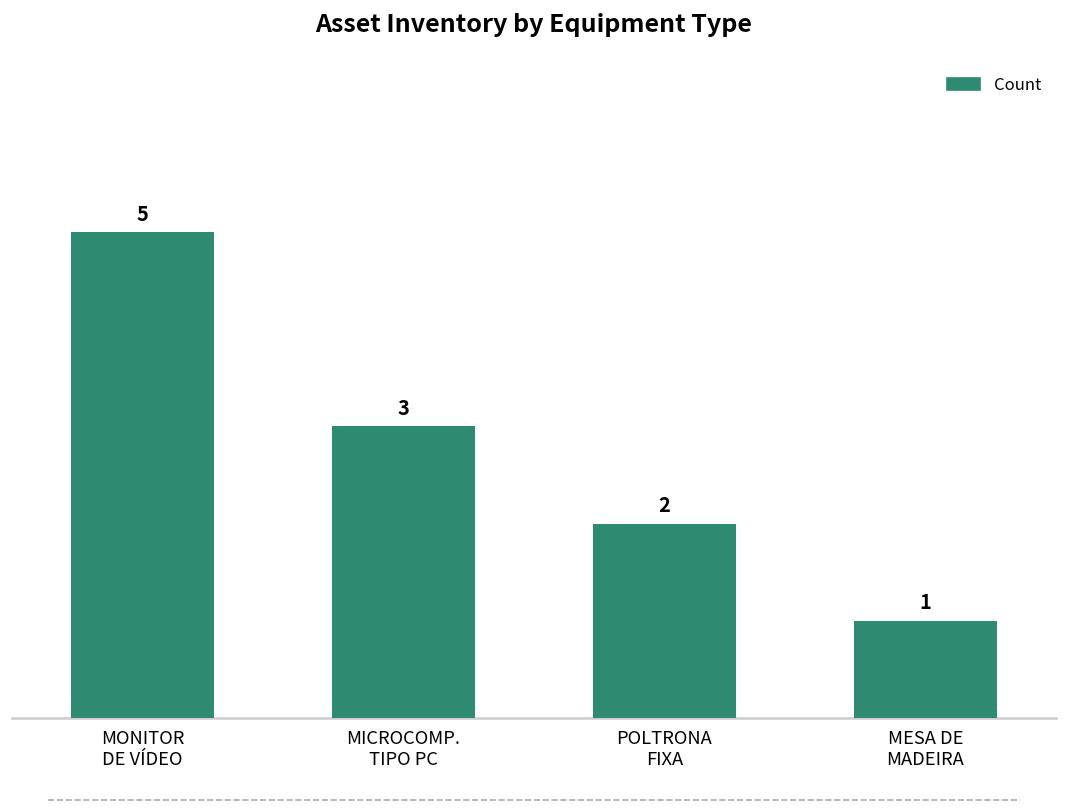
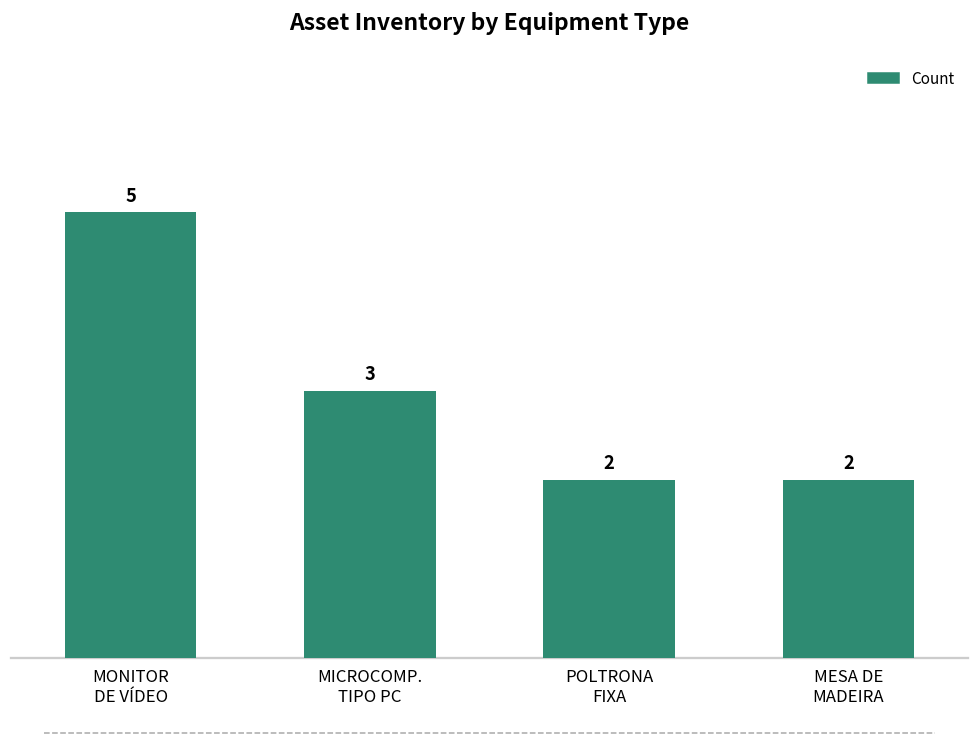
MESA DE MADEIRA: 1 -> 2
